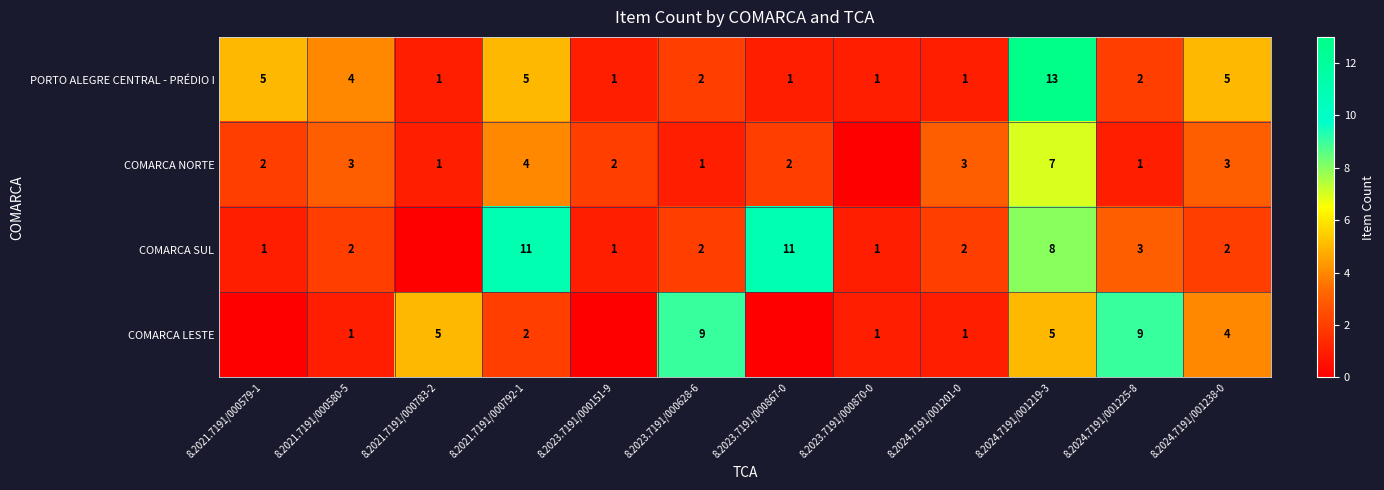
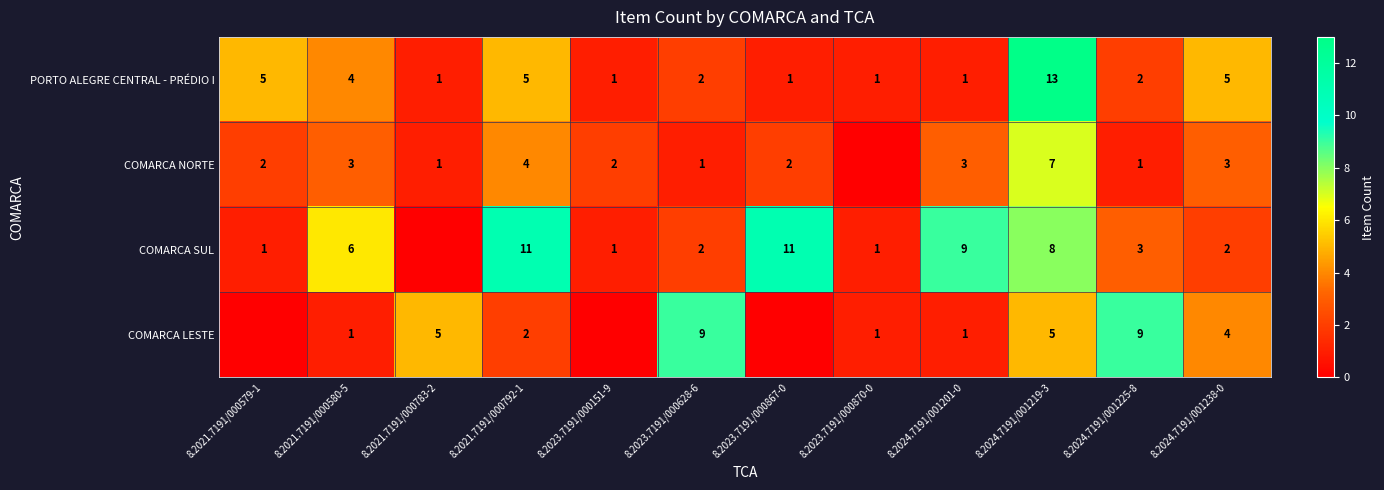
COMARCA SUL, 8.2021.7191/000580-5: 2 -> 6
COMARCA SUL, 8.2024.7191/001201-0: 2 -> 9
